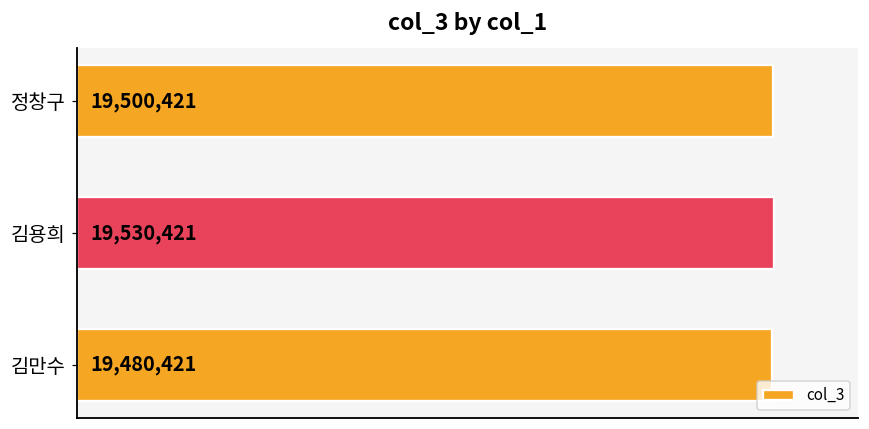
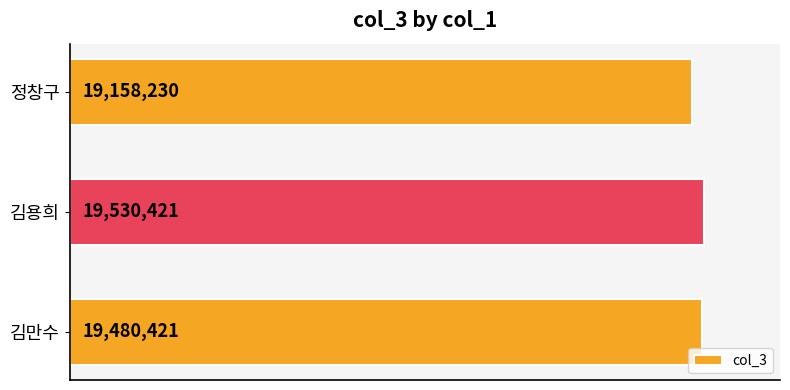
정창구: 19,500,421 -> 19,158,230
